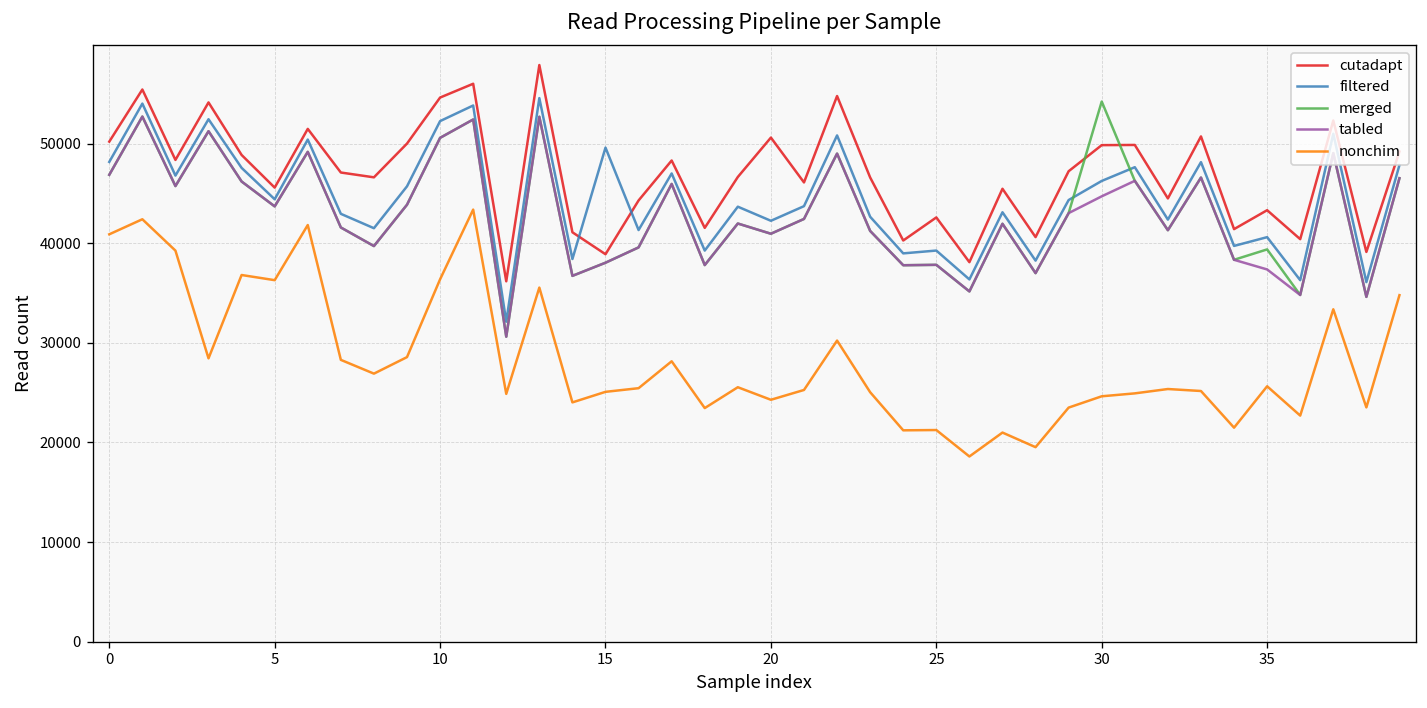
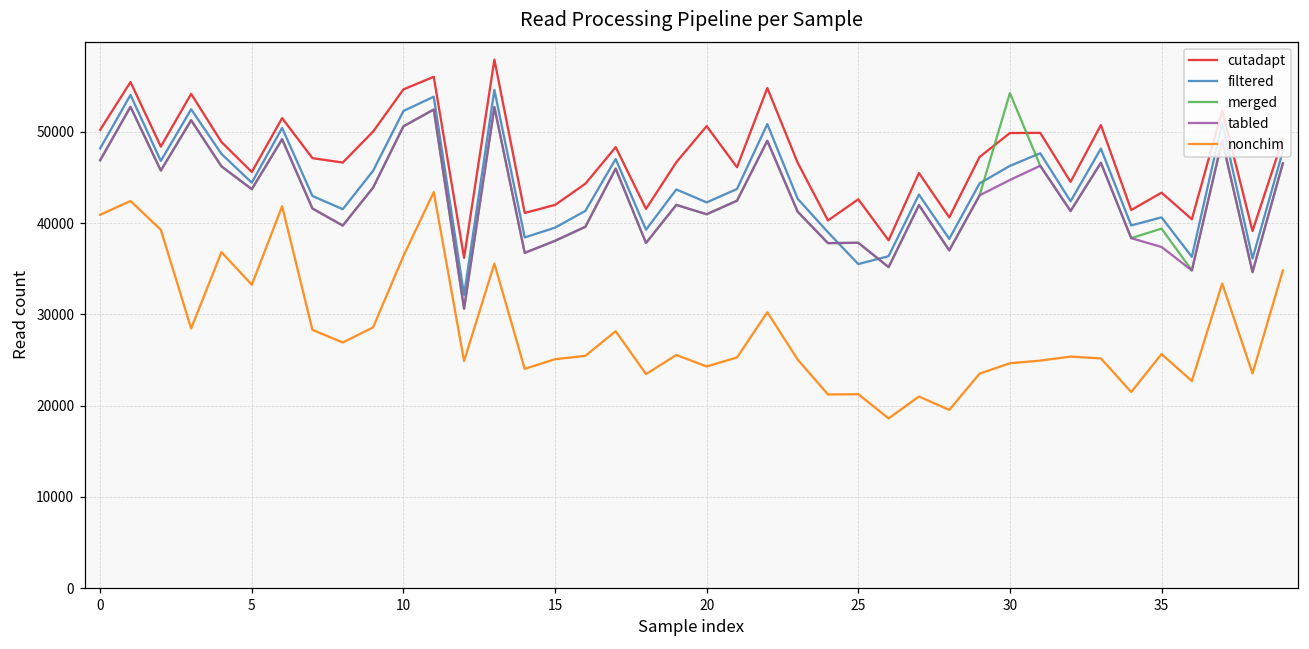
nonchim, 5: 36000 -> 33000
cutadapt, 15: 39000 -> 42000
filtered, 15: 50000 -> 39000
filtered, 25: 39000 -> 36000
